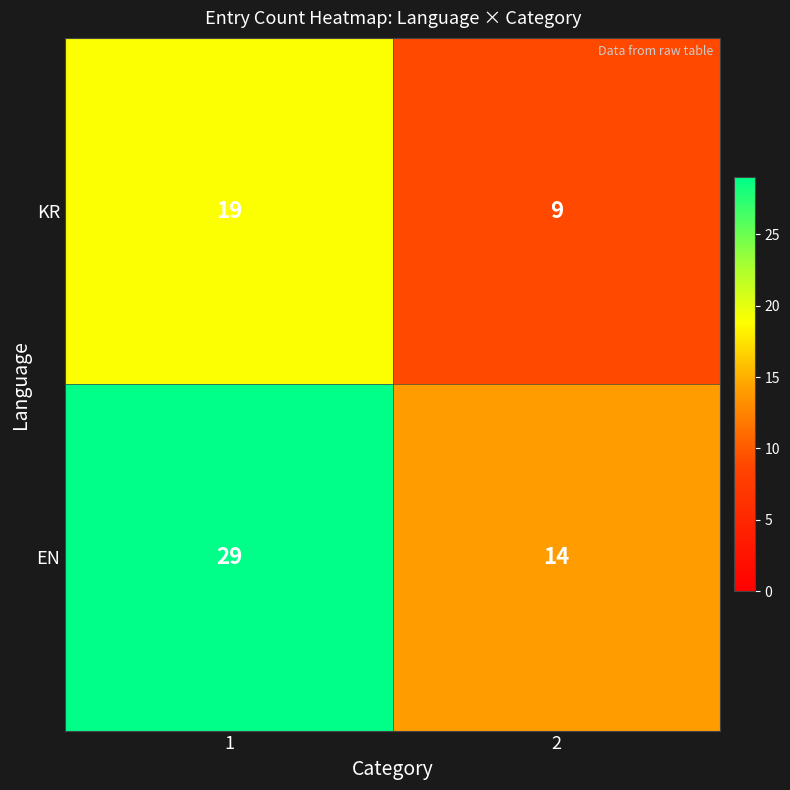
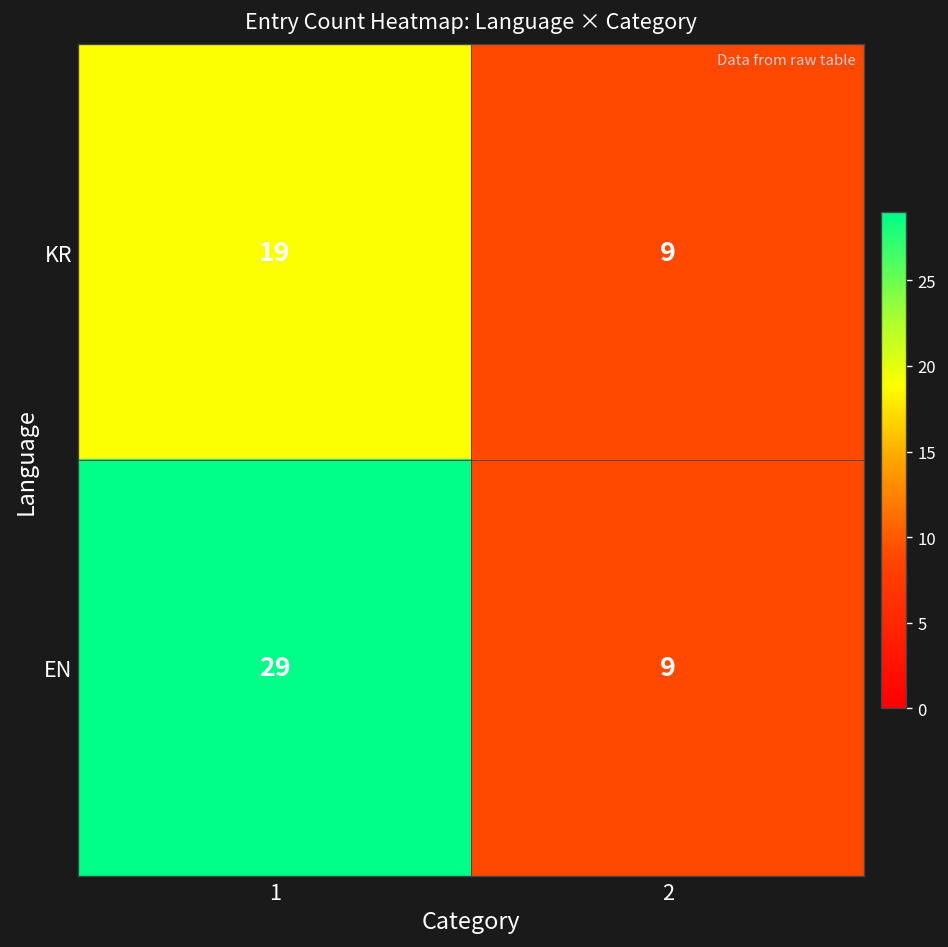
EN, 2: 14 -> 9
